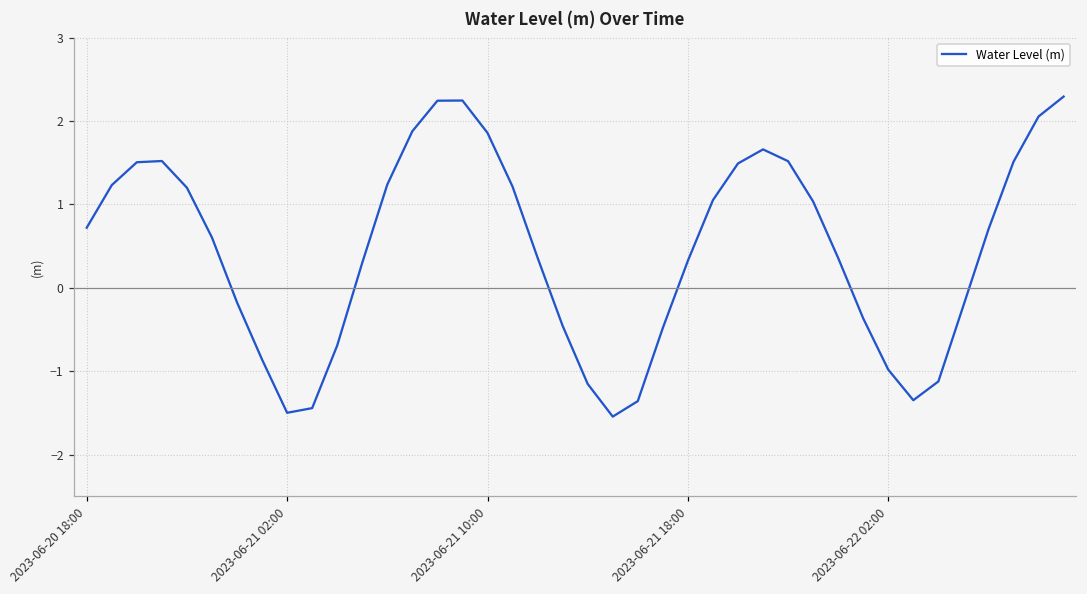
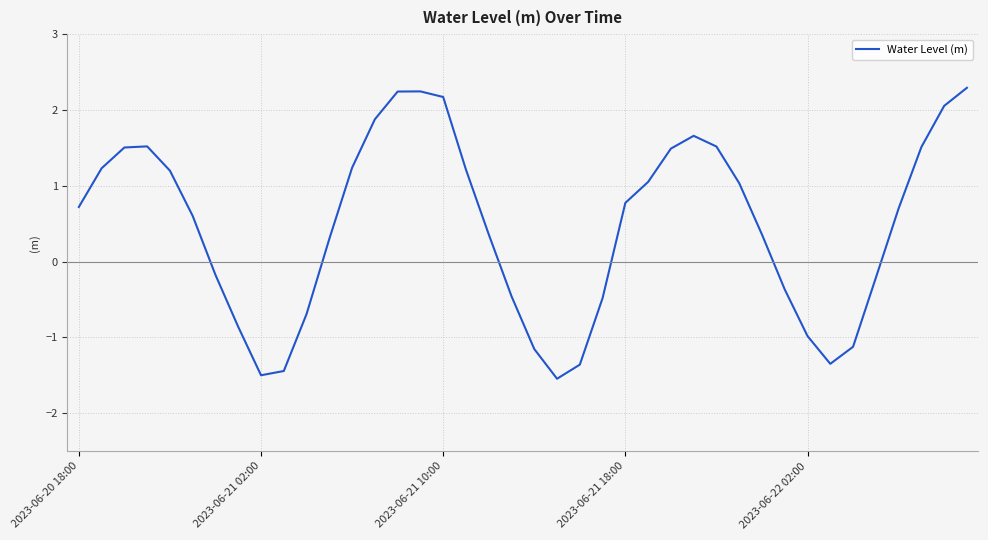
2023-06-21 10:00: 1.9 -> 2.2
2023-06-21 18:00: 0.3 -> 0.8
